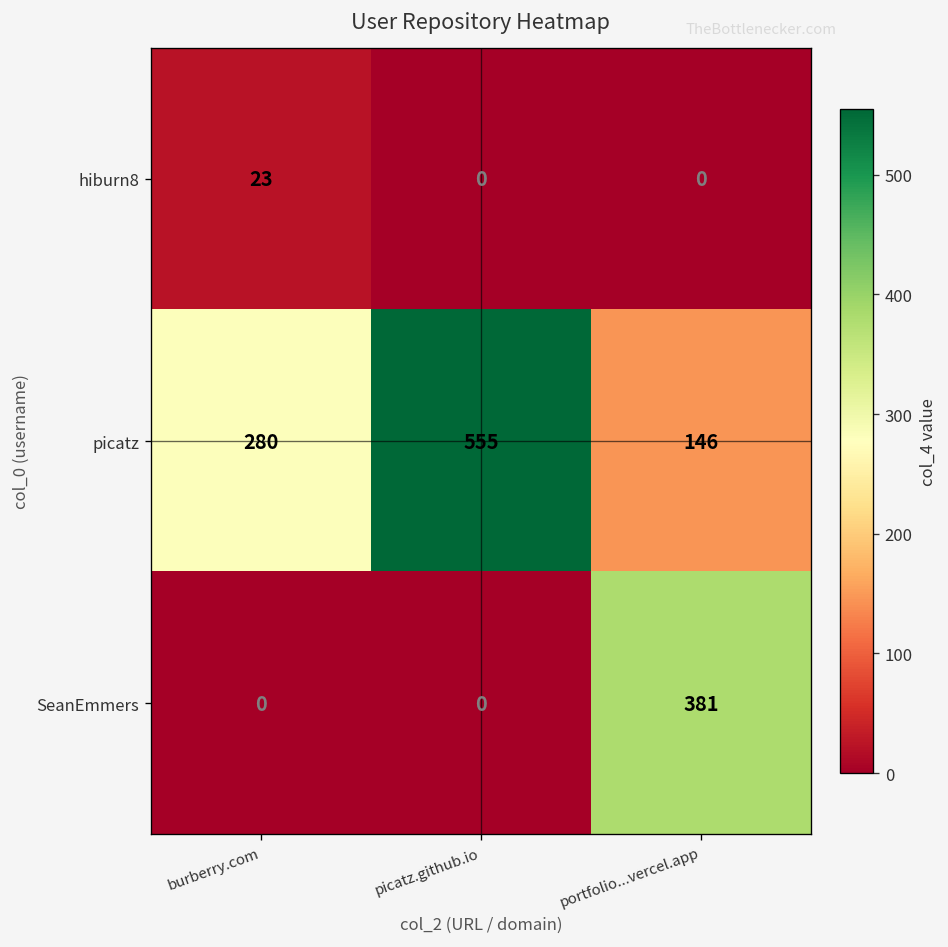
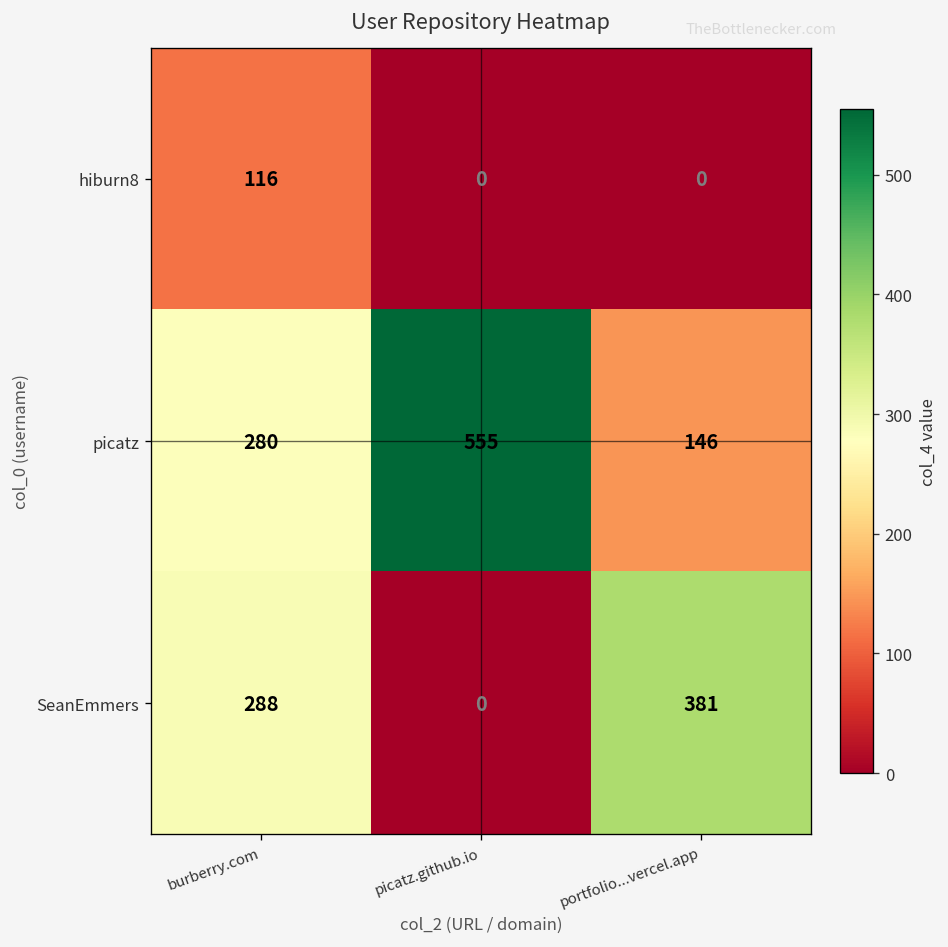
hiburn8, burberry.com: 23 -> 116
SeanEmmers, burberry.com: 0 -> 288
